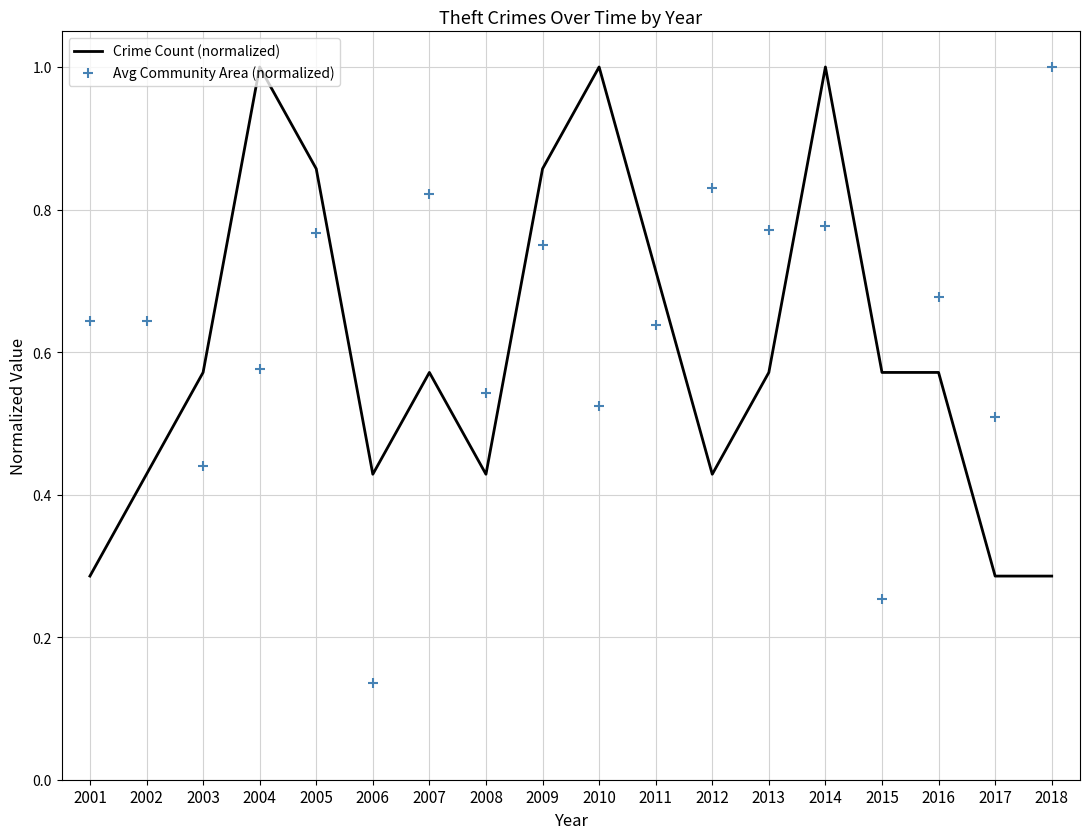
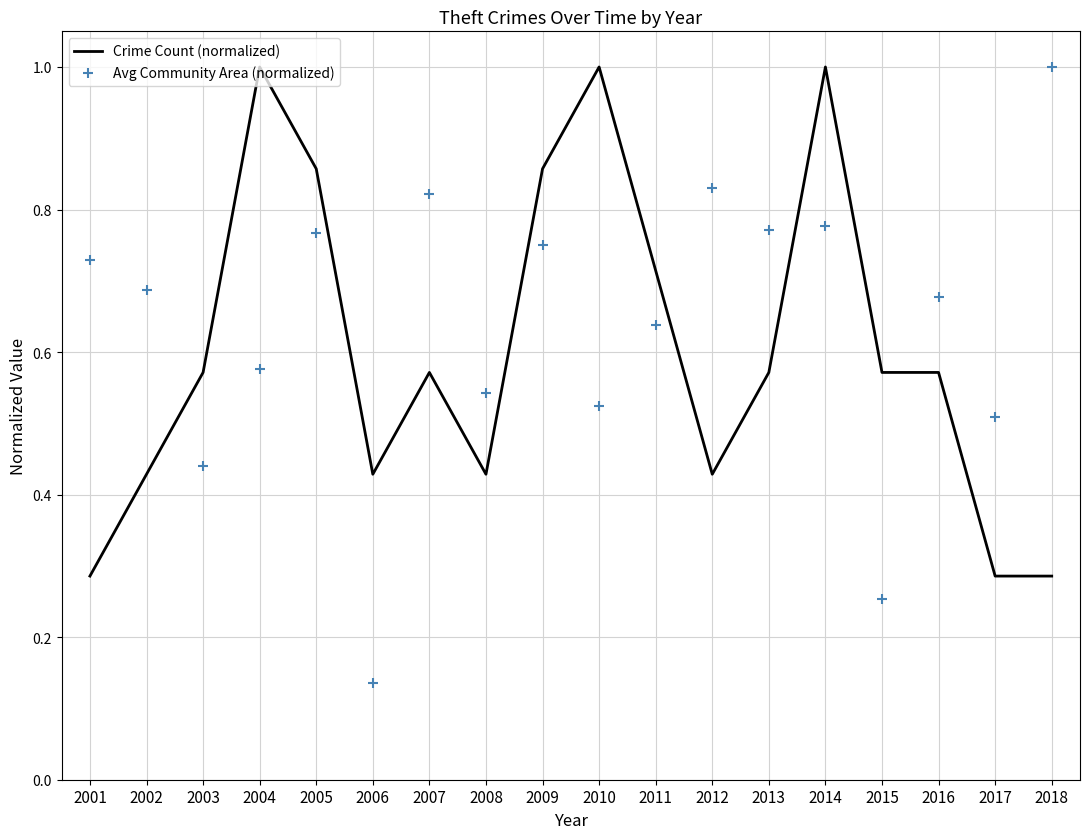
Avg Community Area (normalized), 2001: 0.64 -> 0.73
Avg Community Area (normalized), 2002: 0.64 -> 0.69
